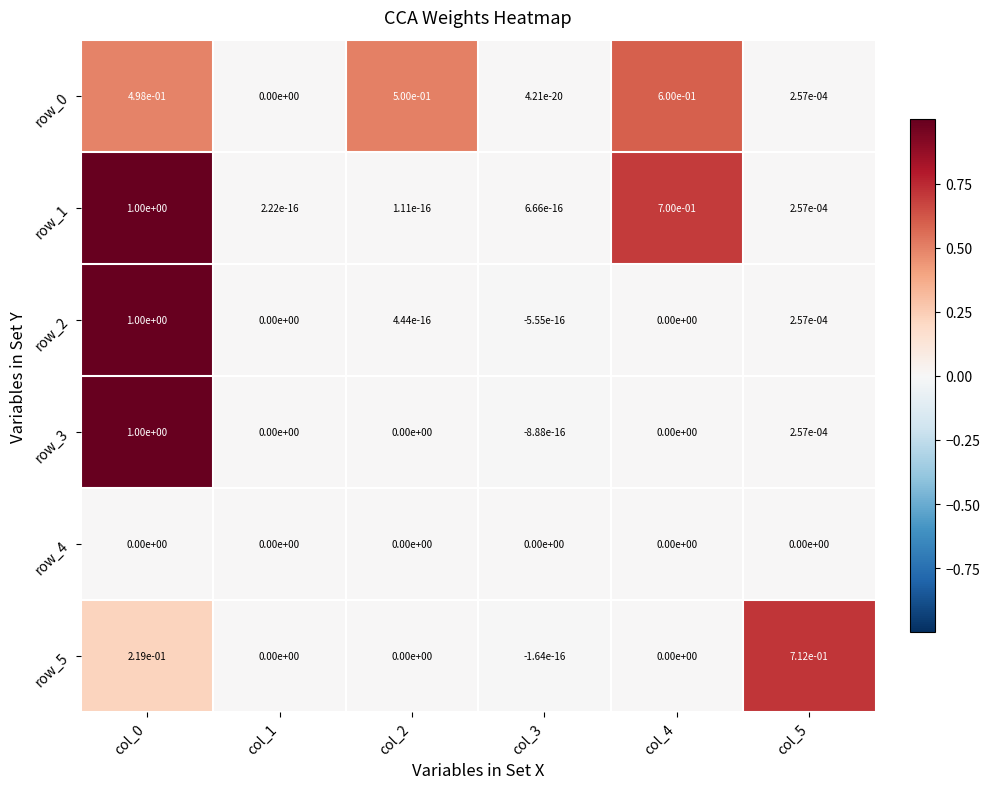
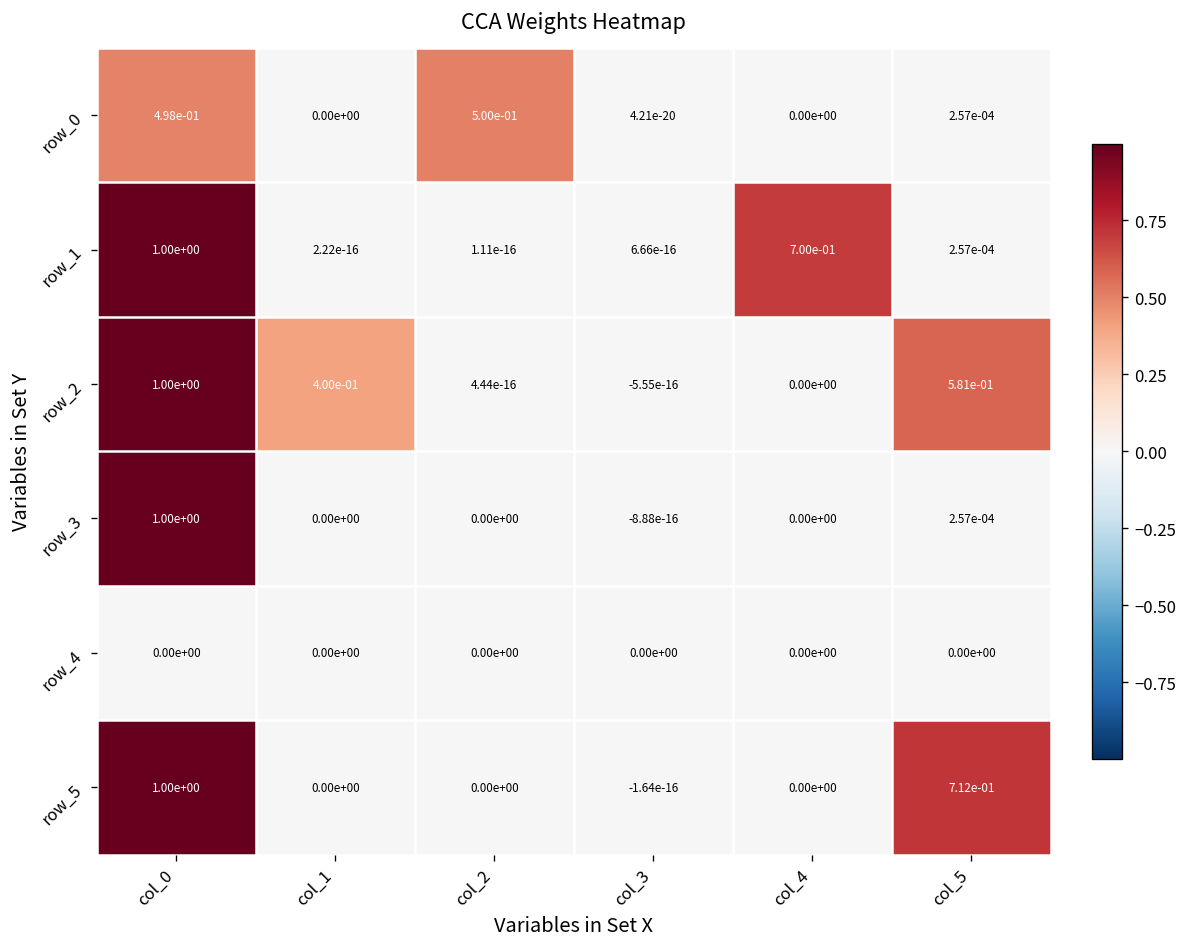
row_0, col_4: 6.00e-01 -> 0.00e+00
row_2, col_1: 0.00e+00 -> 4.00e-01
row_2, col_5: 2.57e-04 -> 5.81e-01
row_5, col_0: 2.19e-01 -> 1.00e+00
